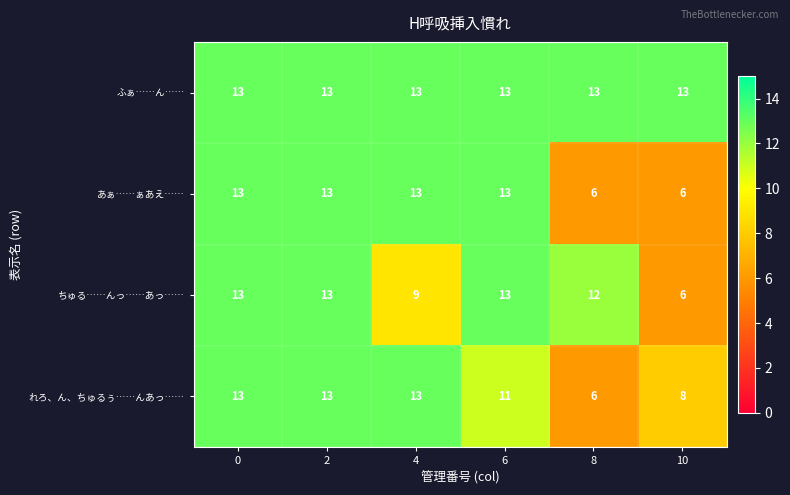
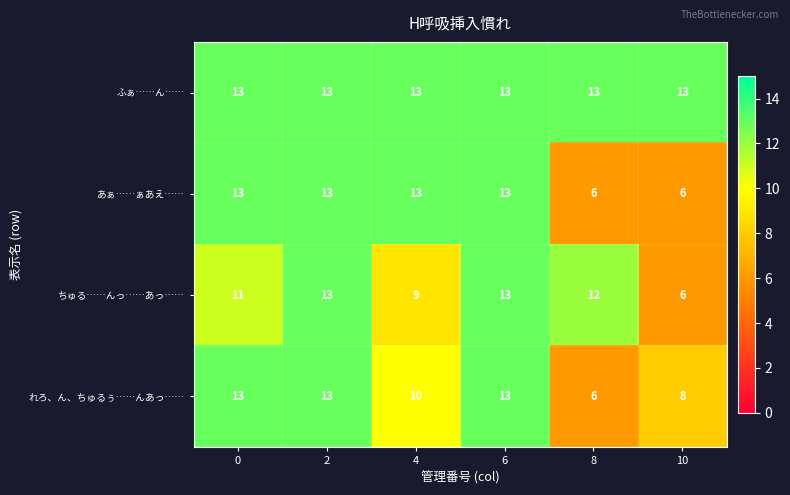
ちゅる……んっ……あっ……, 0: 13 -> 11
れろ、ん、ちゅるぅ……んあっ……, 4: 13 -> 10
れろ、ん、ちゅるぅ……んあっ……, 6: 11 -> 13
